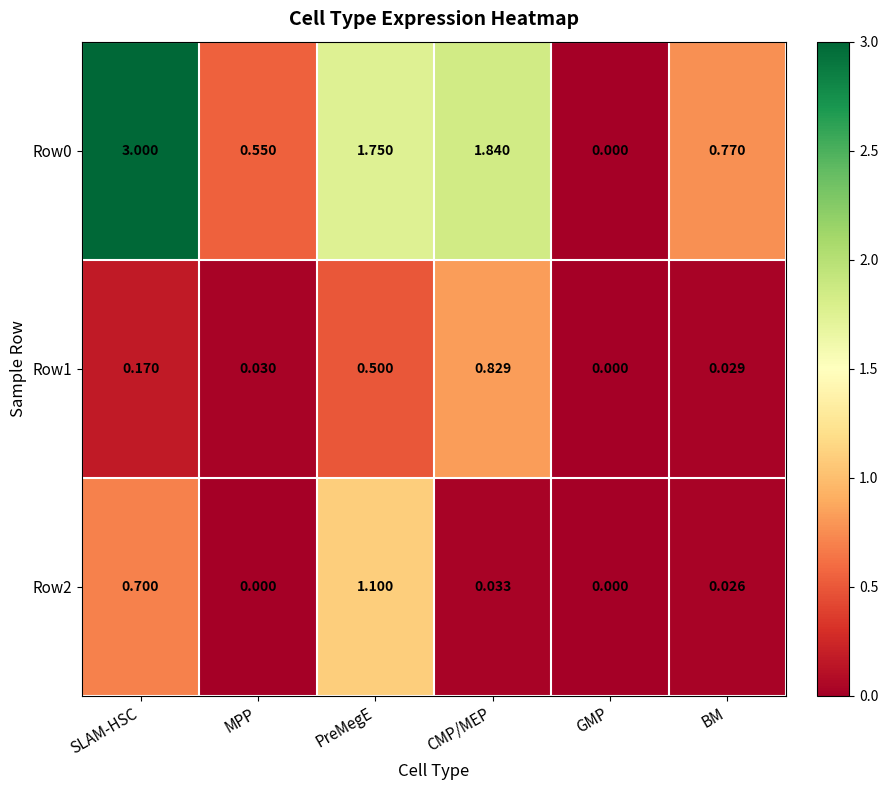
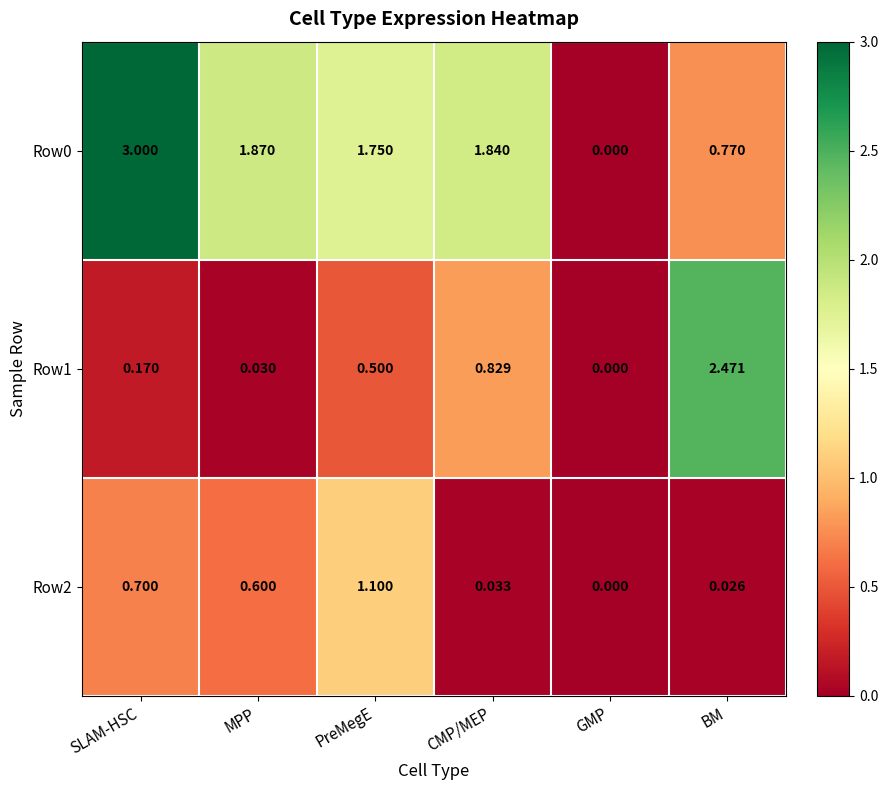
Row0, MPP: 0.550 -> 1.870
Row1, BM: 0.029 -> 2.471
Row2, MPP: 0.000 -> 0.600
